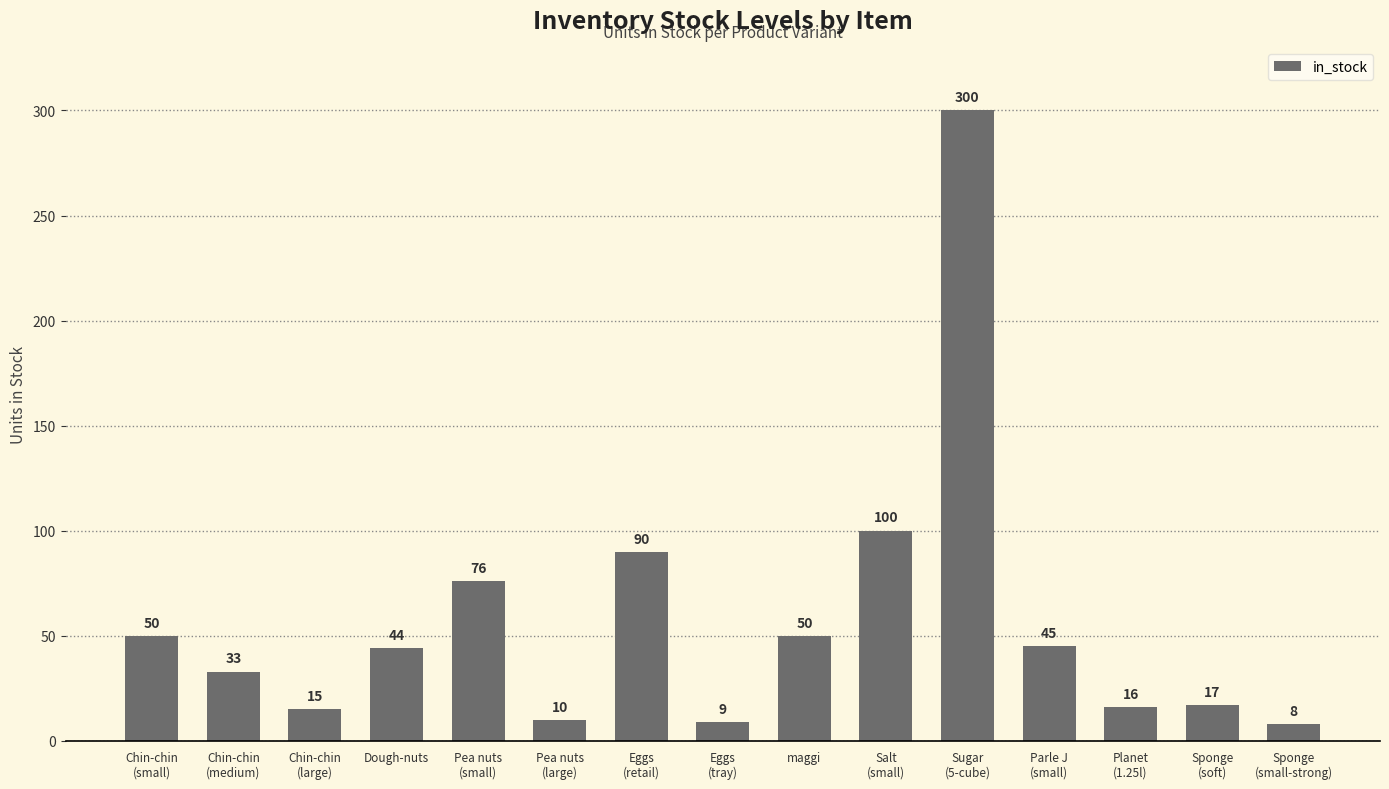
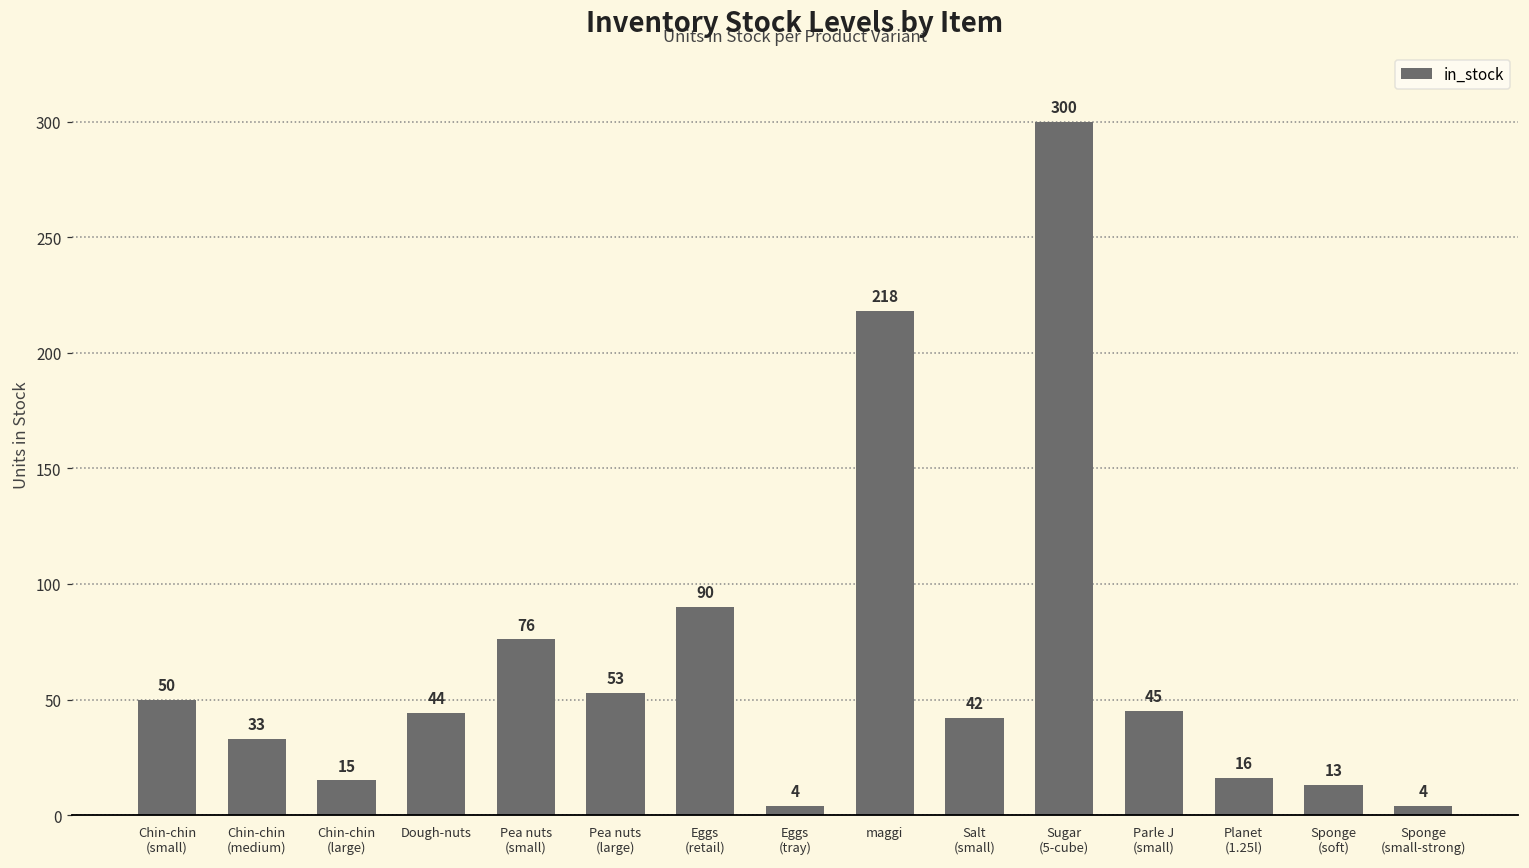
Pea nuts (large): 10 -> 53
Eggs (tray): 9 -> 4
maggi: 50 -> 218
Salt (small): 100 -> 42
Sponge (soft): 17 -> 13
Sponge (small-strong): 8 -> 4
